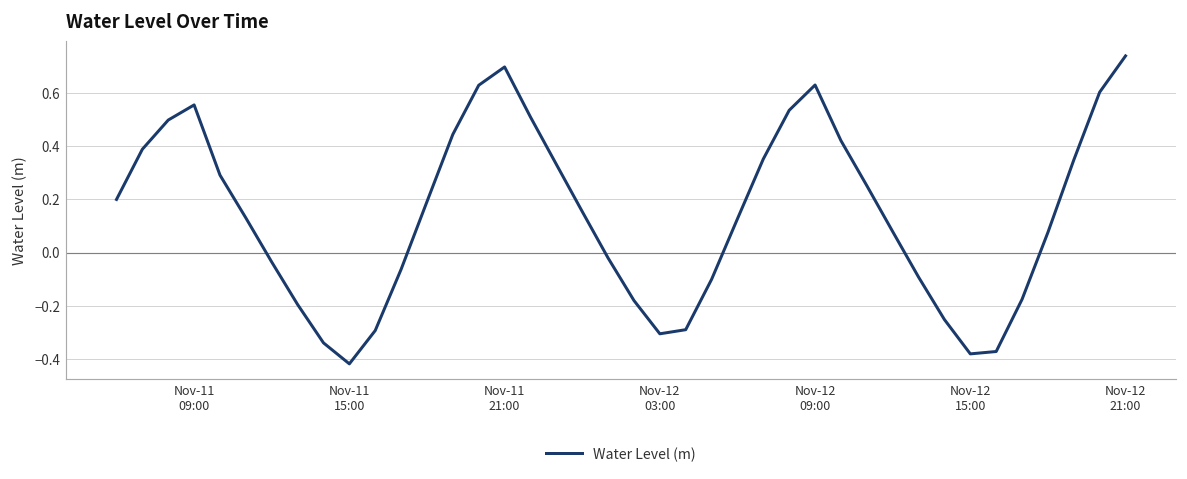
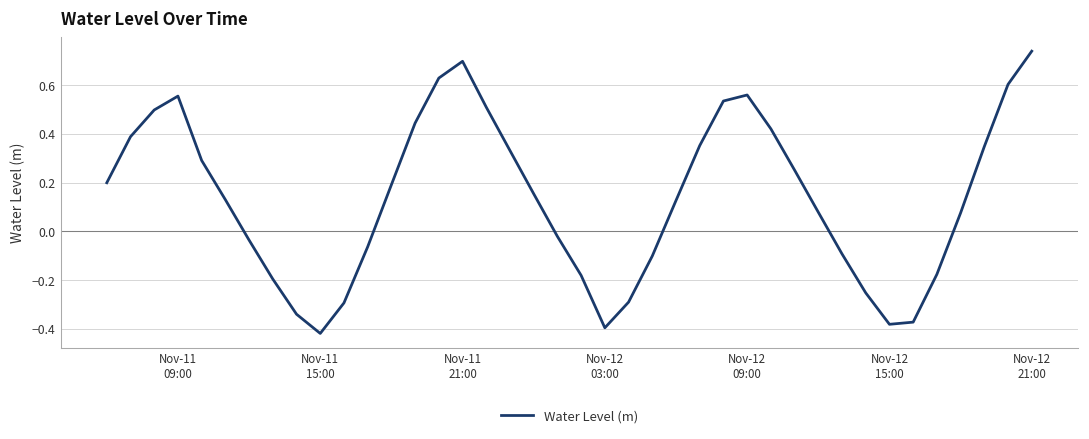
Nov-12 03:00: -0.31 -> -0.40
Nov-12 09:00: 0.63 -> 0.56
